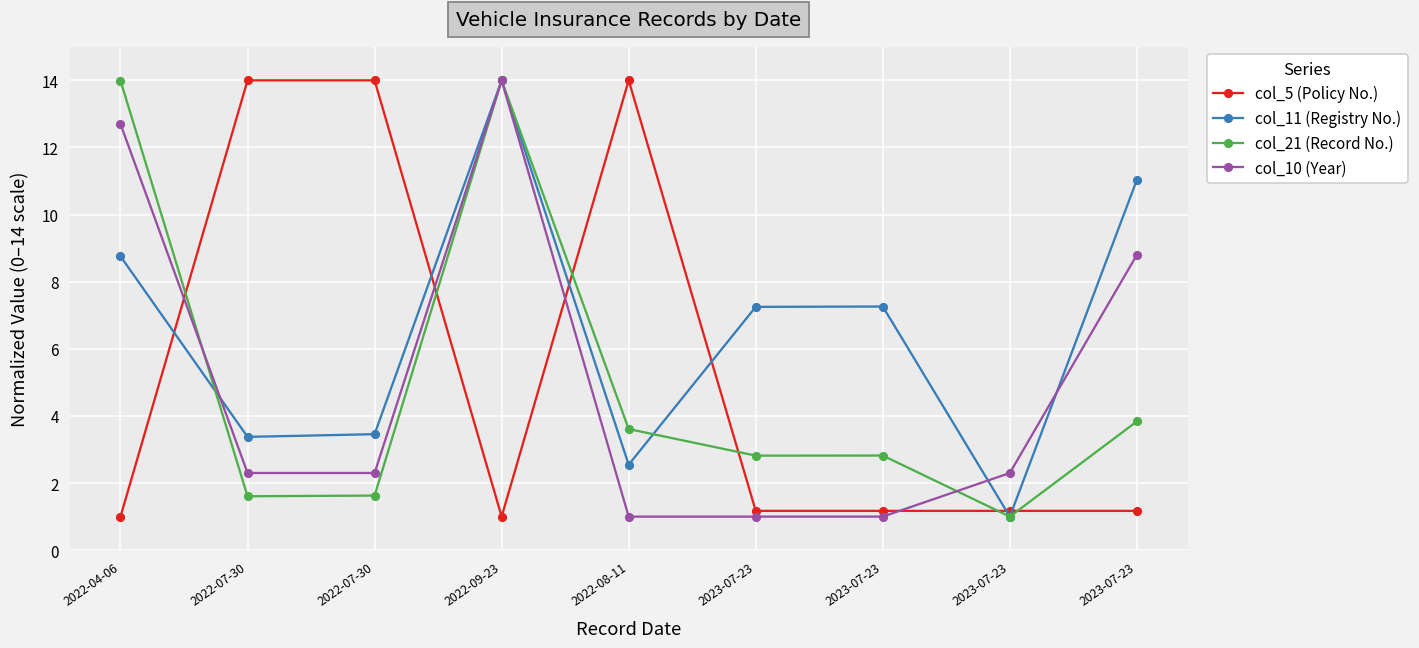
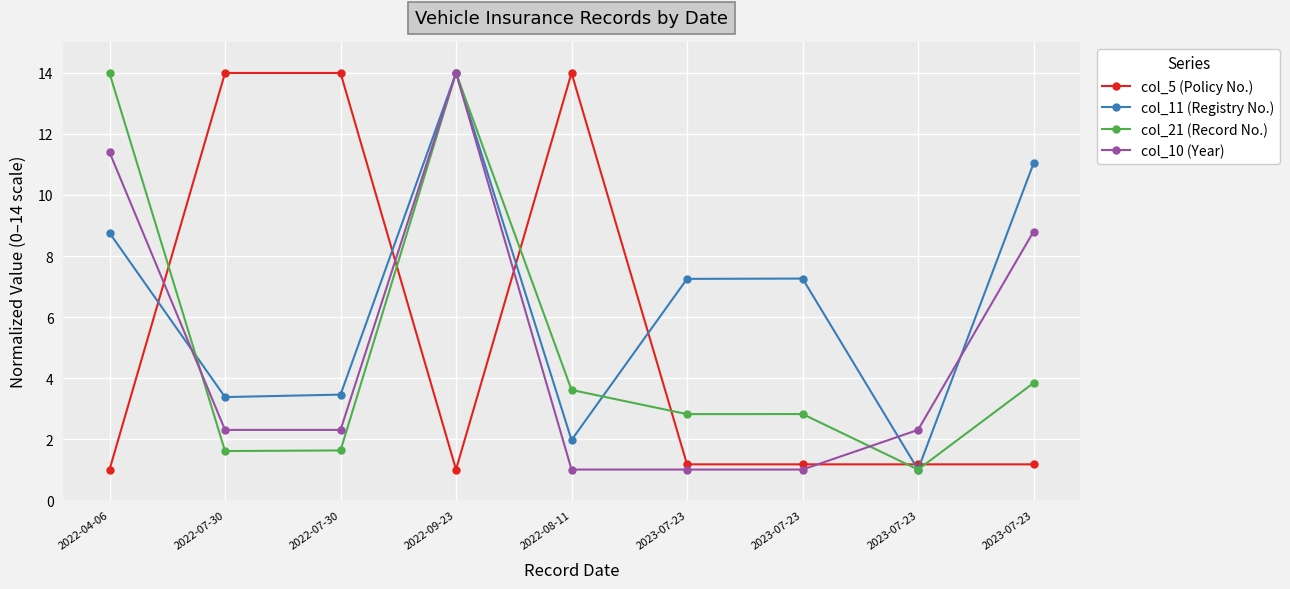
col_10 (Year), 2022-04-06: 12.7 -> 11.4
col_11 (Registry No.), 2022-08-11: 2.5 -> 2.0
